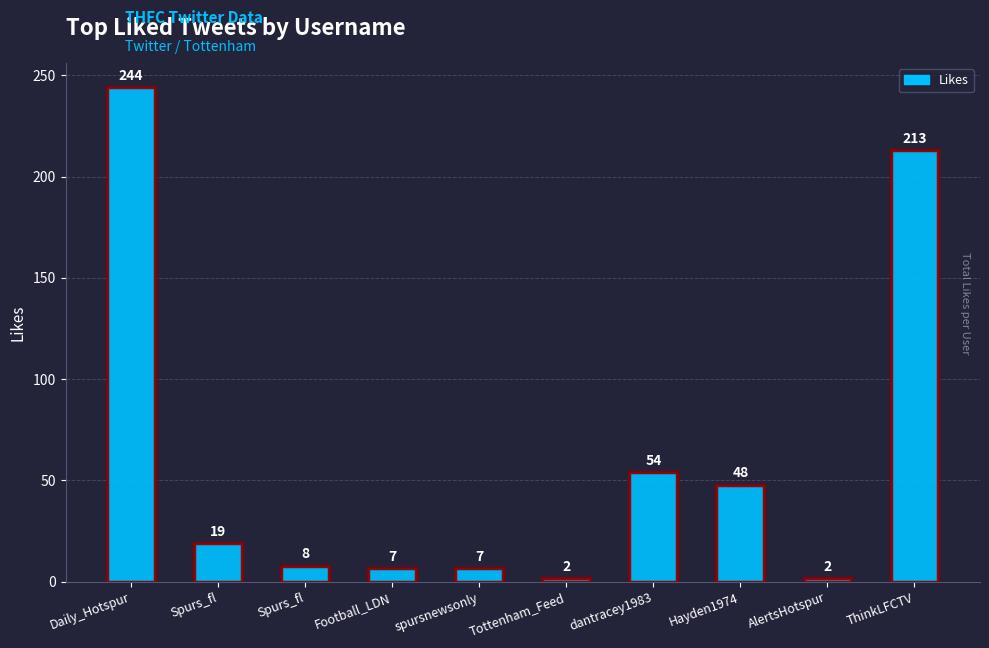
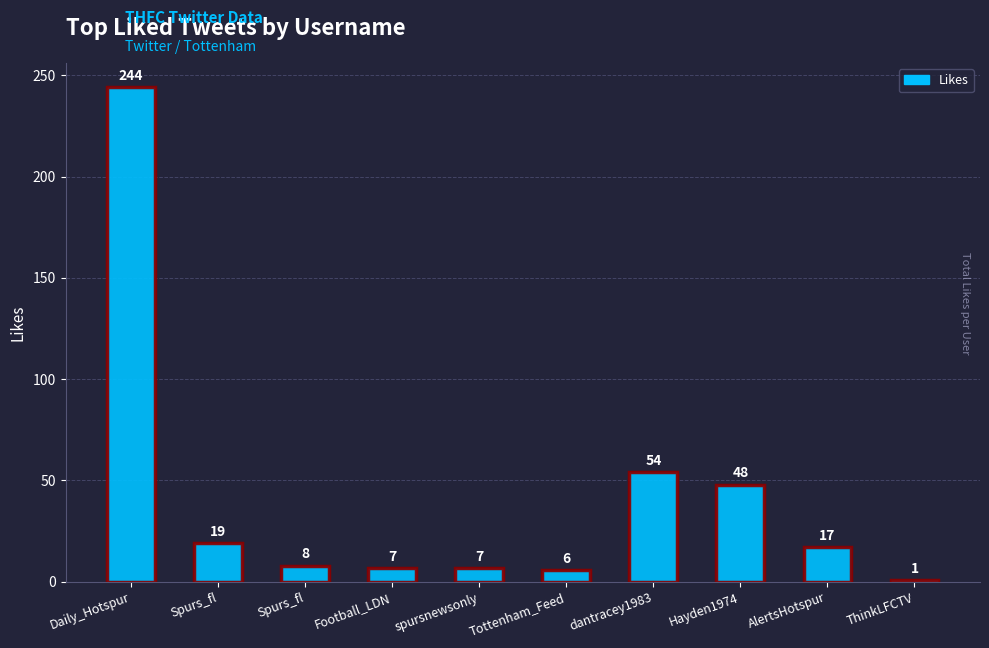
Tottenham_Feed: 2 -> 6
AlertsHotspur: 2 -> 17
ThinkLFCTV: 213 -> 1
